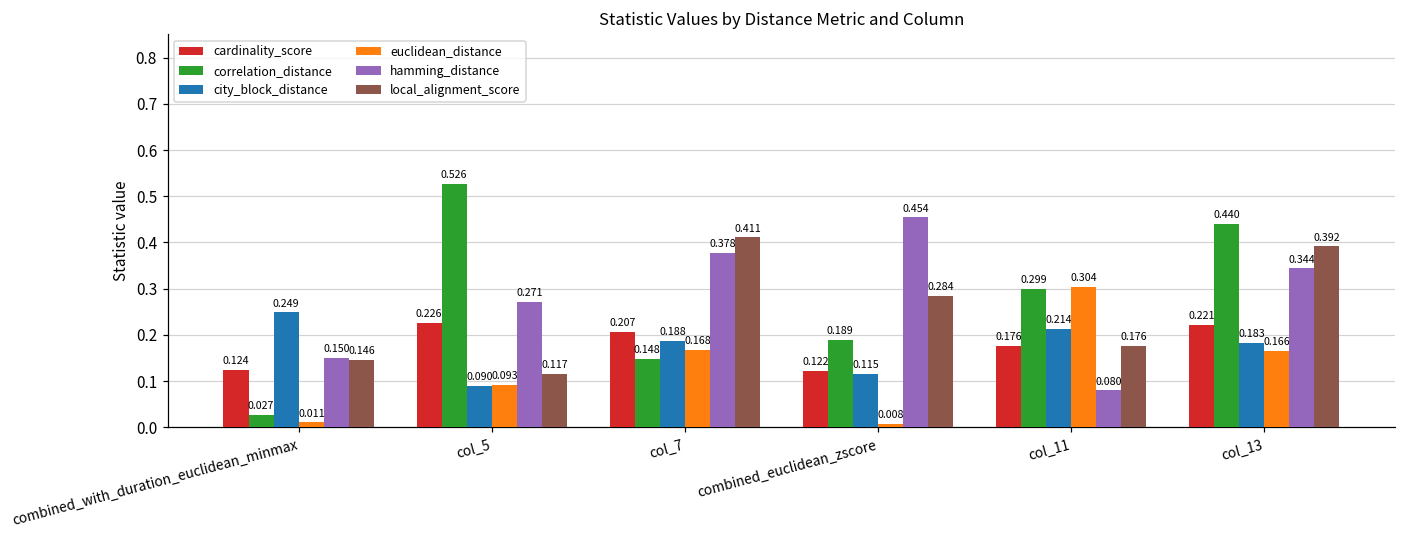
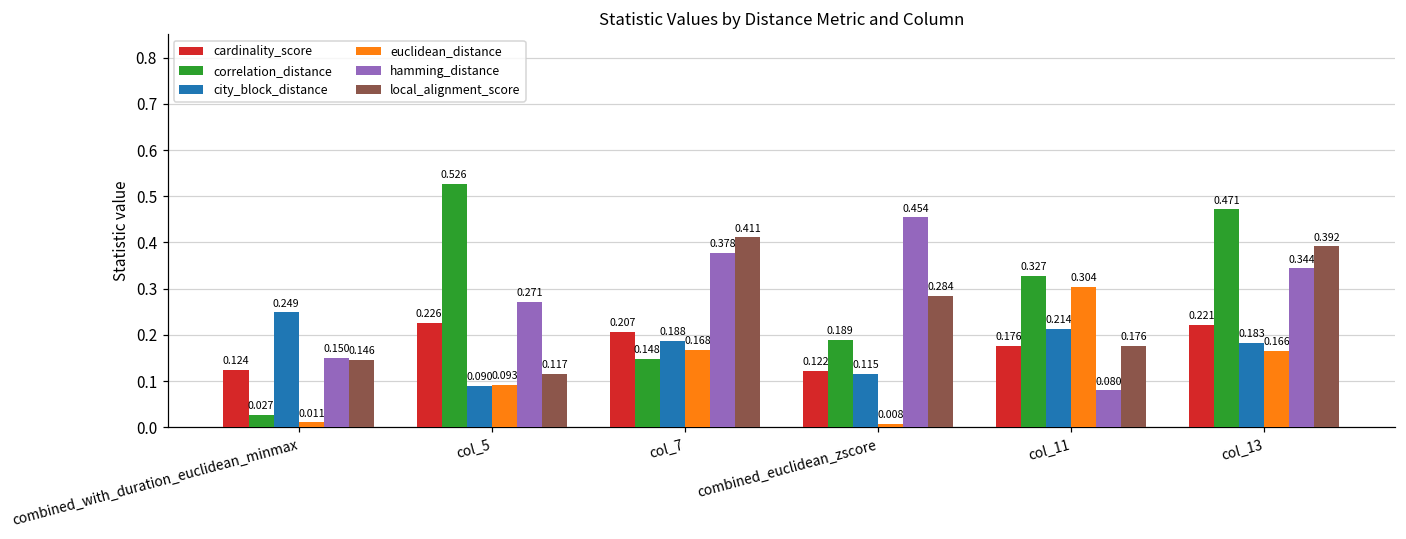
correlation_distance, col_11: 0.299 -> 0.327
correlation_distance, col_13: 0.440 -> 0.471
